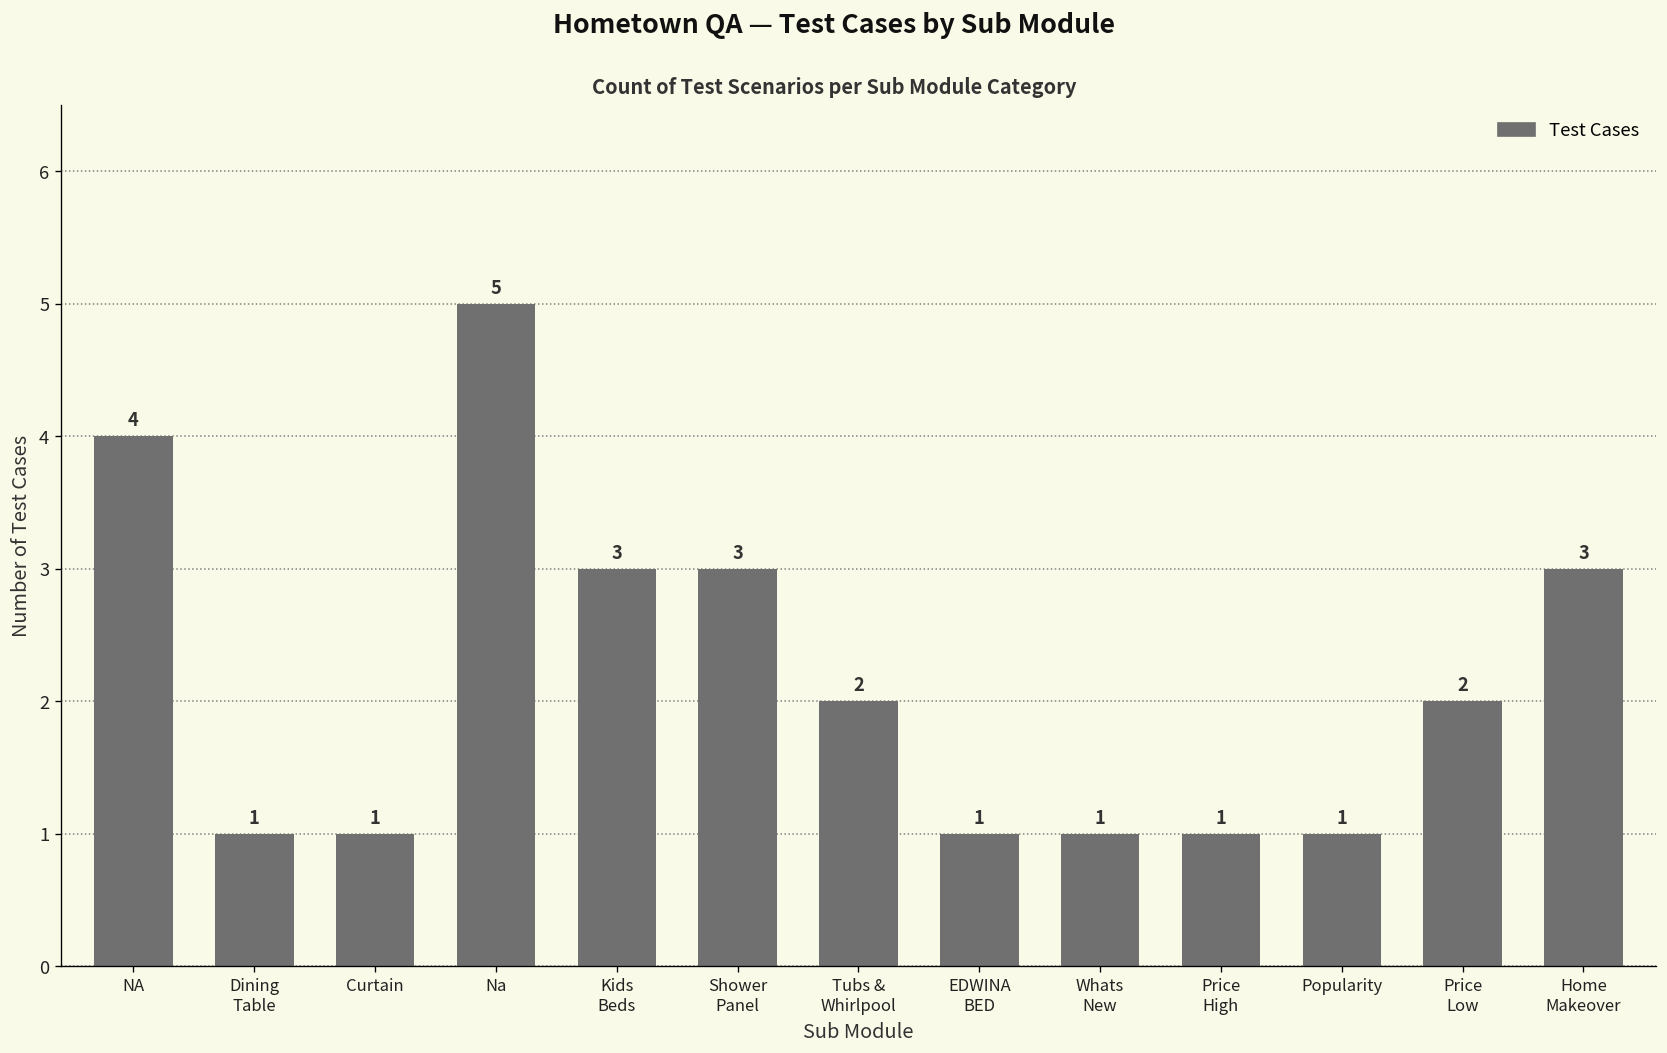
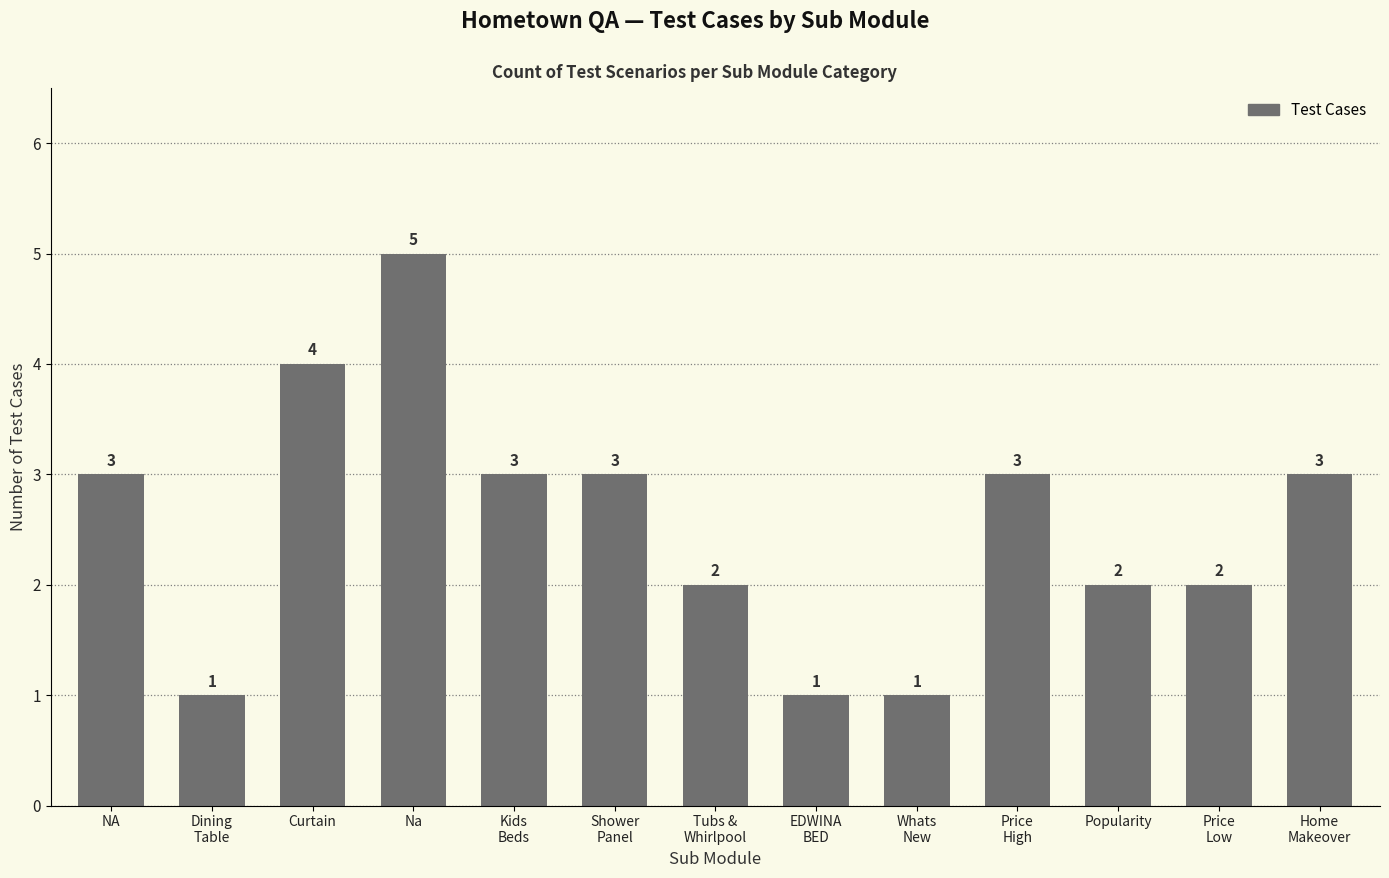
NA: 4 -> 3
Curtain: 1 -> 4
Price High: 1 -> 3
Popularity: 1 -> 2
